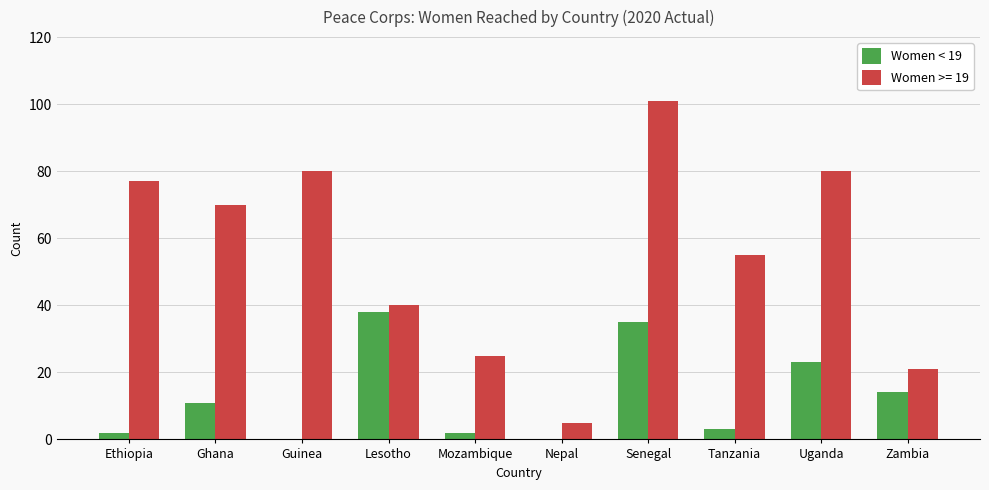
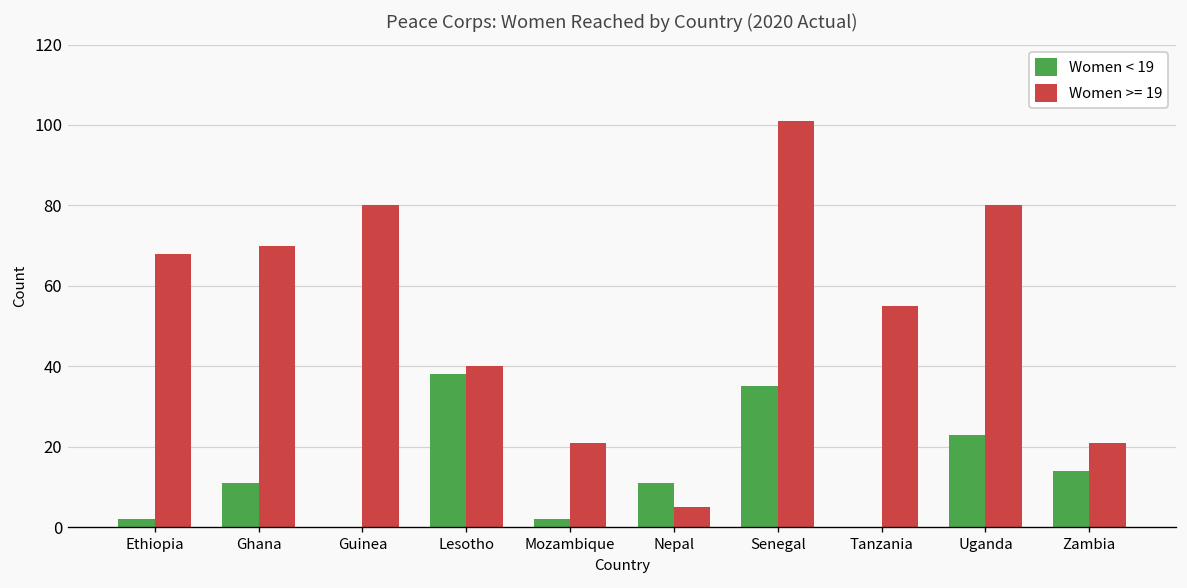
Women >= 19, Ethiopia: 77 -> 68
Women >= 19, Mozambique: 25 -> 21
Women < 19, Nepal: 0 -> 11
Women < 19, Tanzania: 3 -> 0
